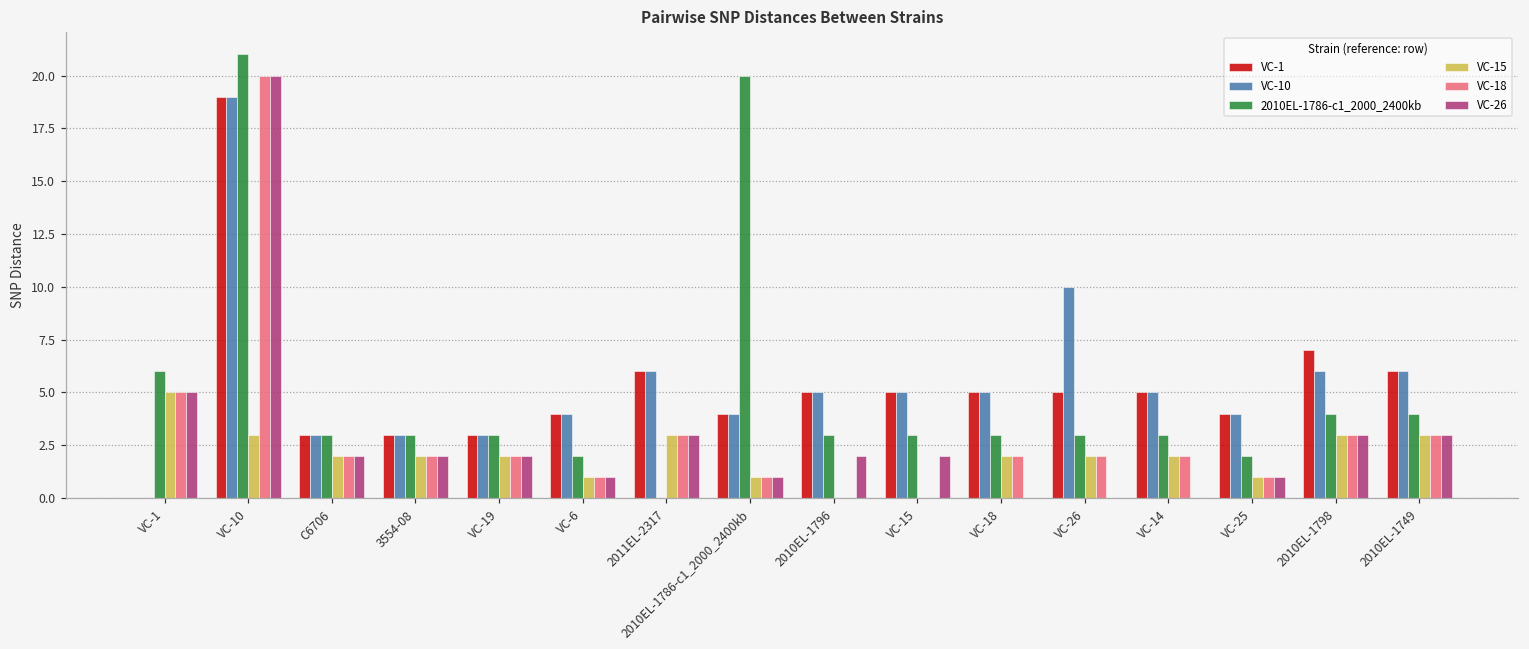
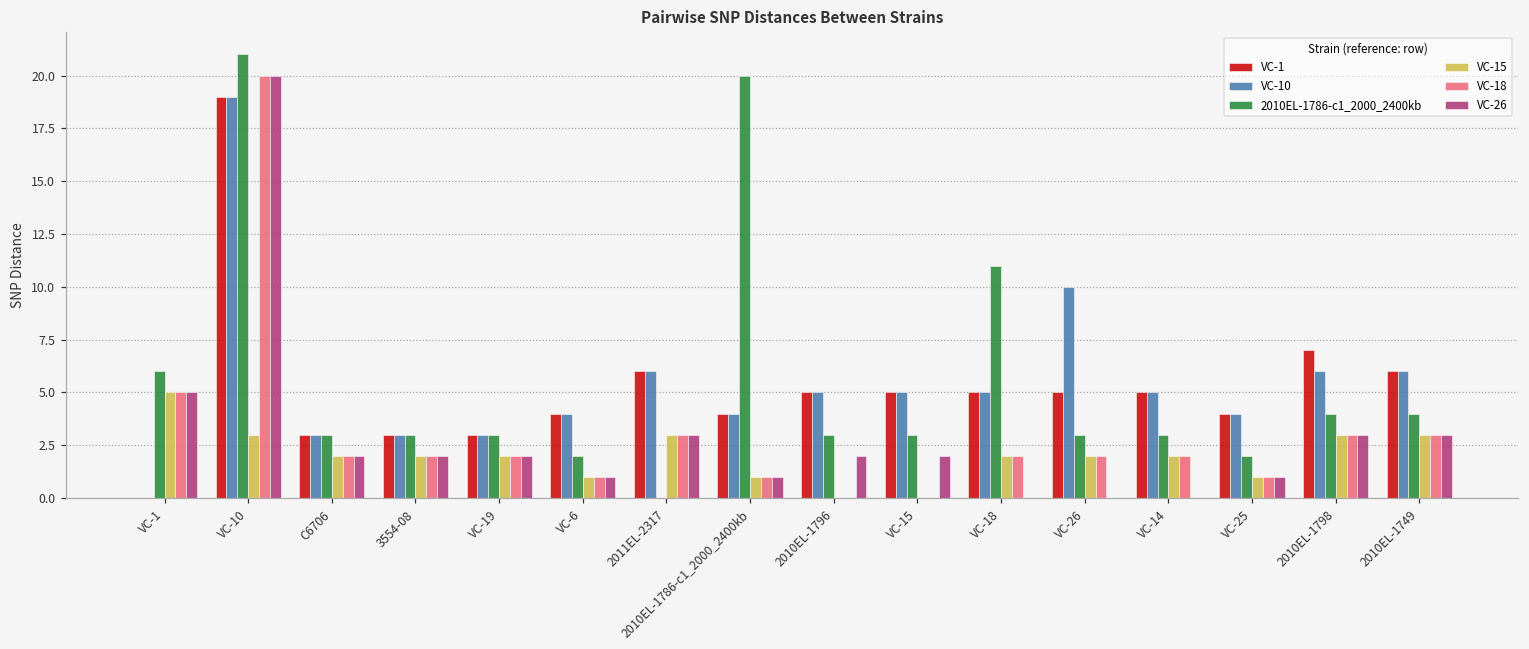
2010EL-1786-c1_2000_2400kb, VC-18: 3 -> 11
